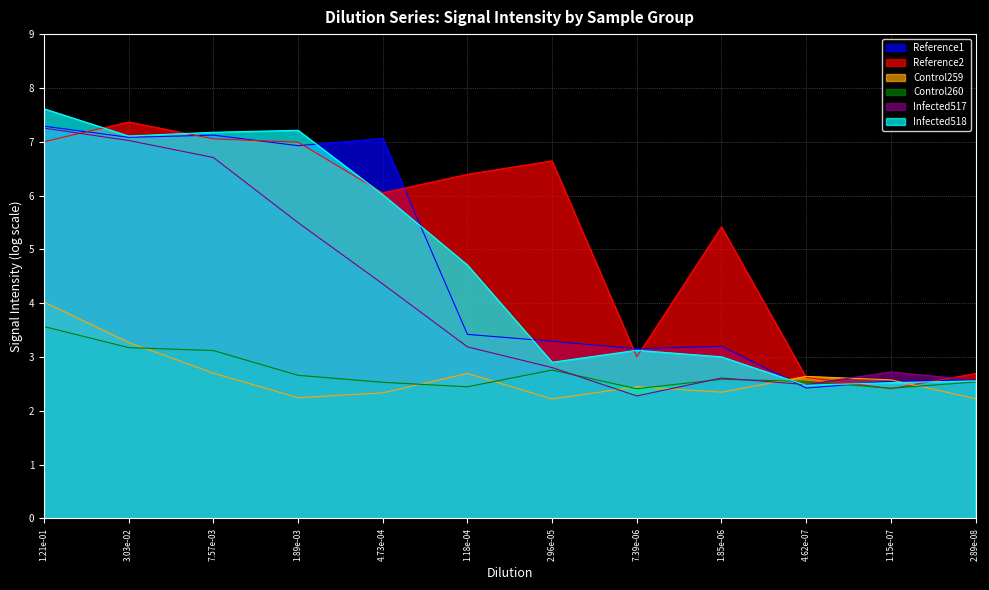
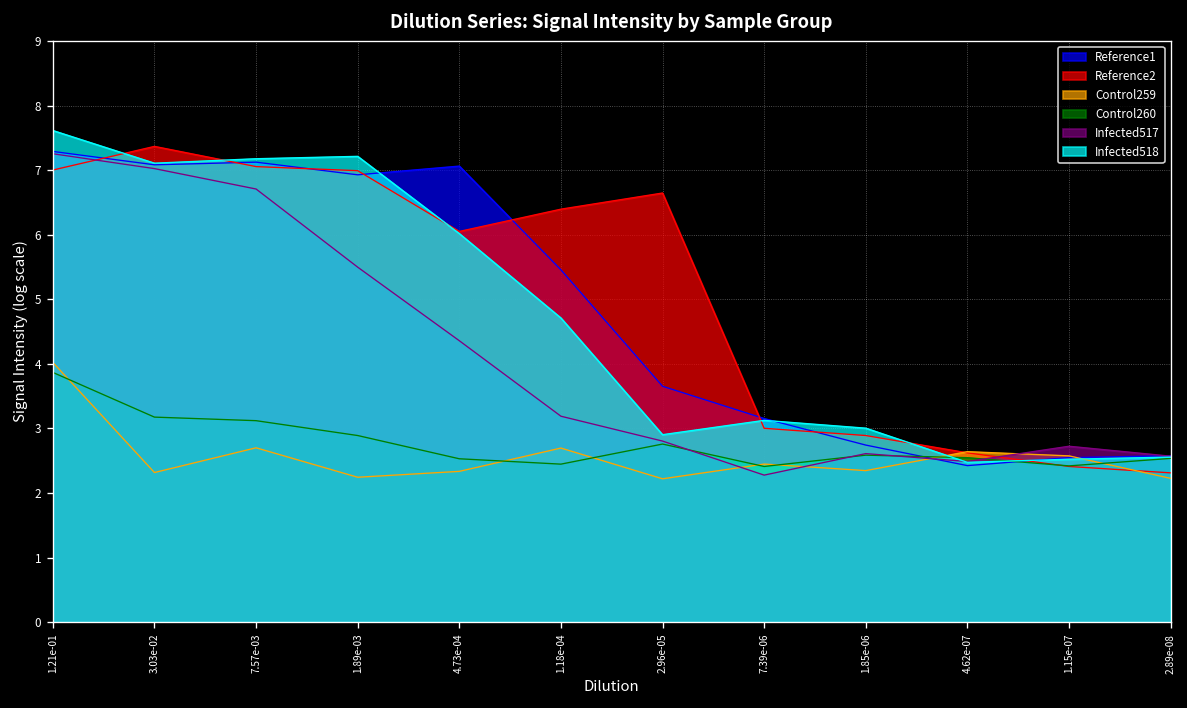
Control260, 1.21e-01: 3.6 -> 3.9
Control259, 3.03e-02: 3.3 -> 2.3
Control260, 1.89e-03: 2.7 -> 2.9
Reference1, 1.18e-04: 3.4 -> 5.5
Reference1, 2.96e-05: 3.3 -> 3.7
Reference1, 1.85e-06: 3.2 -> 2.7
Reference2, 1.85e-06: 5.4 -> 2.9
Reference2, 2.89e-08: 2.7 -> 2.3
